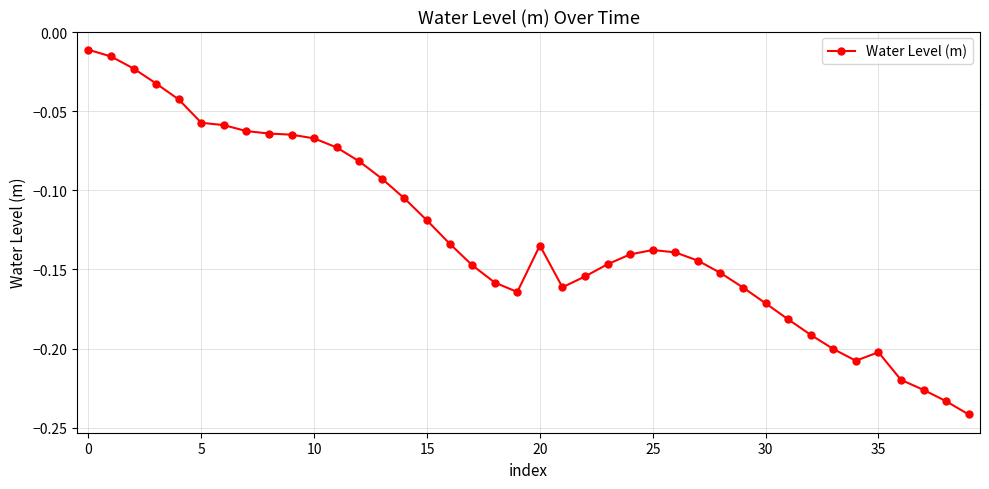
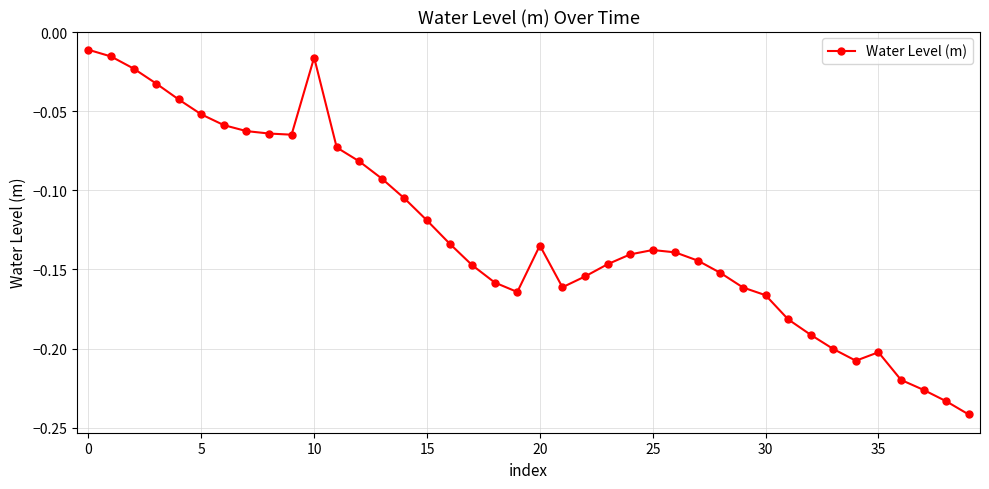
5: -0.057 -> -0.052
10: -0.067 -> -0.016
30: -0.171 -> -0.166
